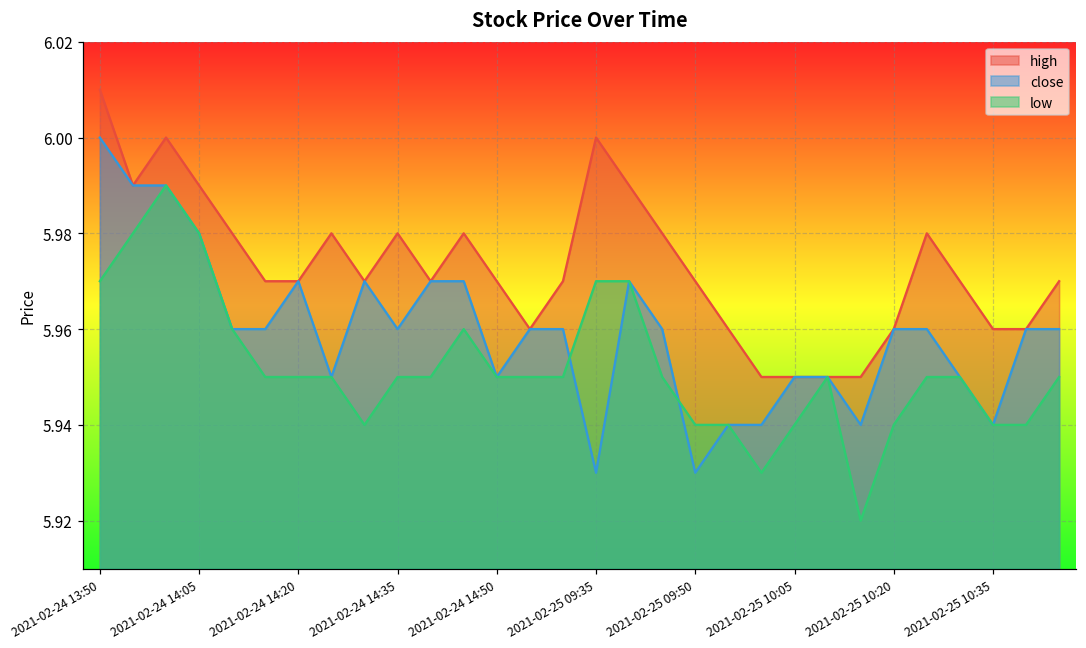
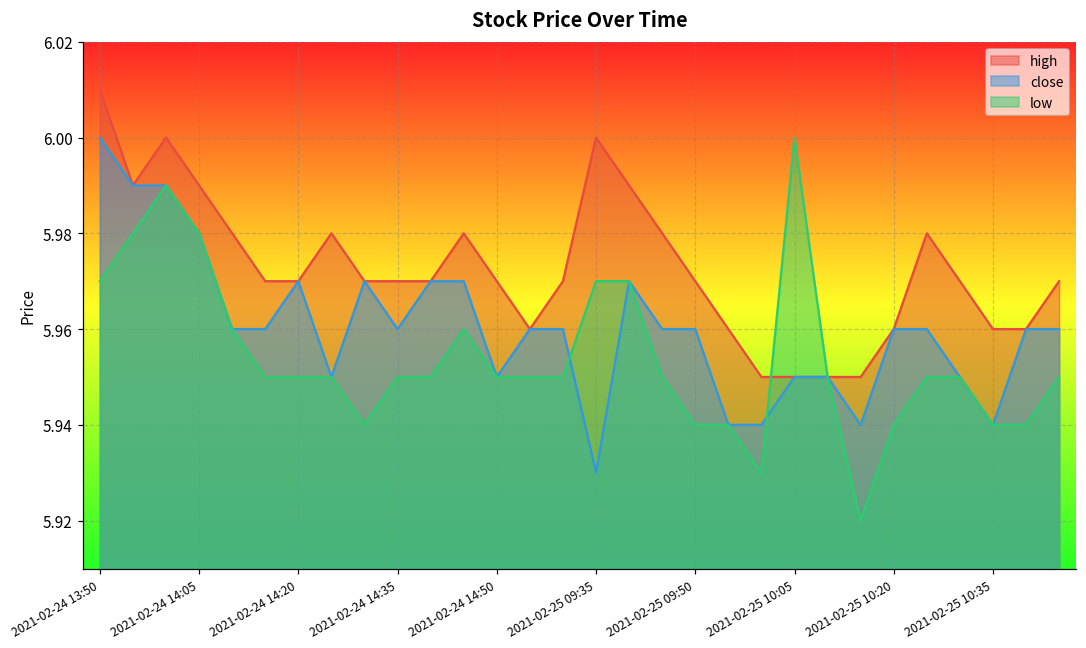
high, 2021-02-24 14:35: 5.98 -> 5.97
close, 2021-02-25 09:50: 5.93 -> 5.96
low, 2021-02-25 10:05: 5.94 -> 6.00
